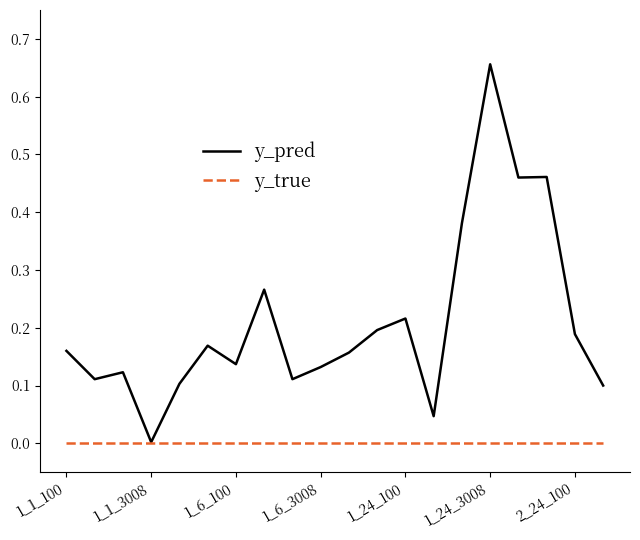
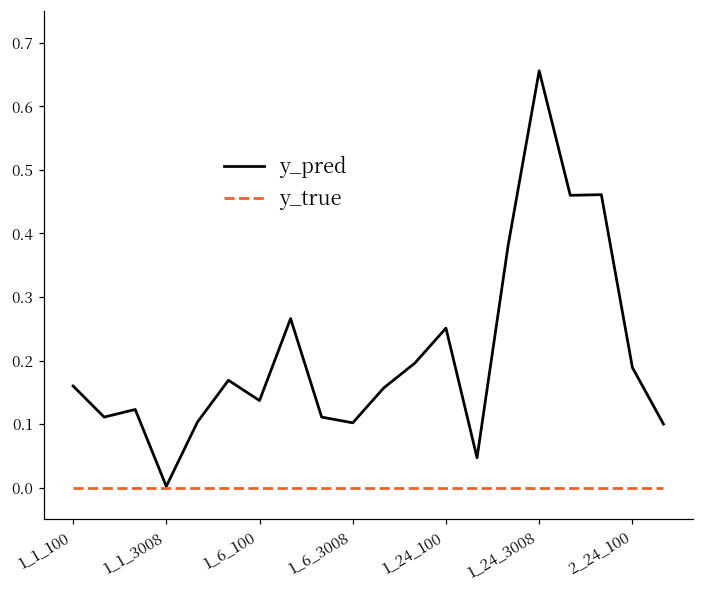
y_pred, 1_6_3008: 0.13 -> 0.10
y_pred, 1_24_100: 0.22 -> 0.25
